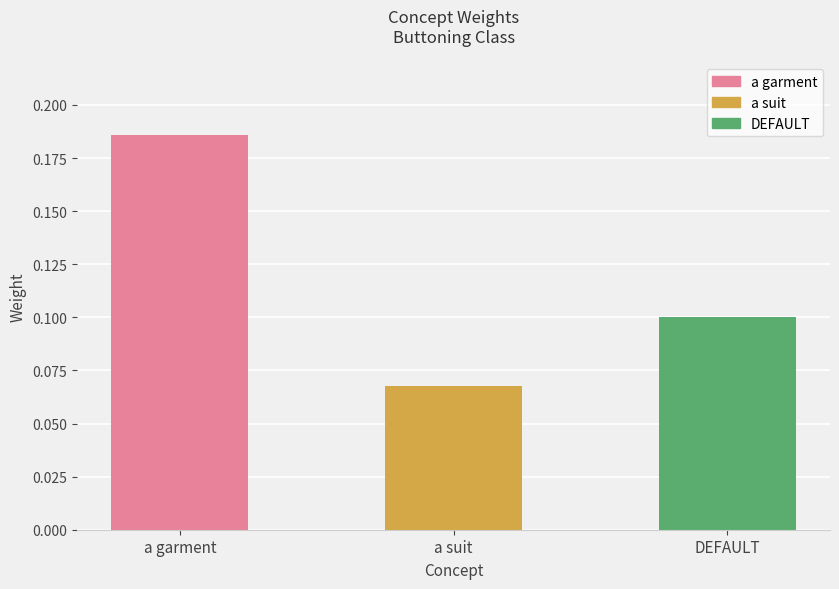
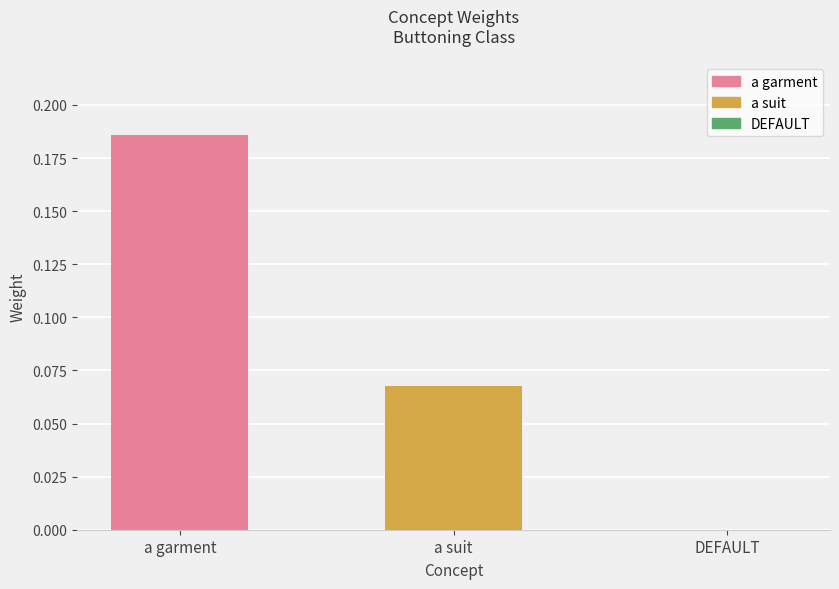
DEFAULT: 0.1 -> 0.0
